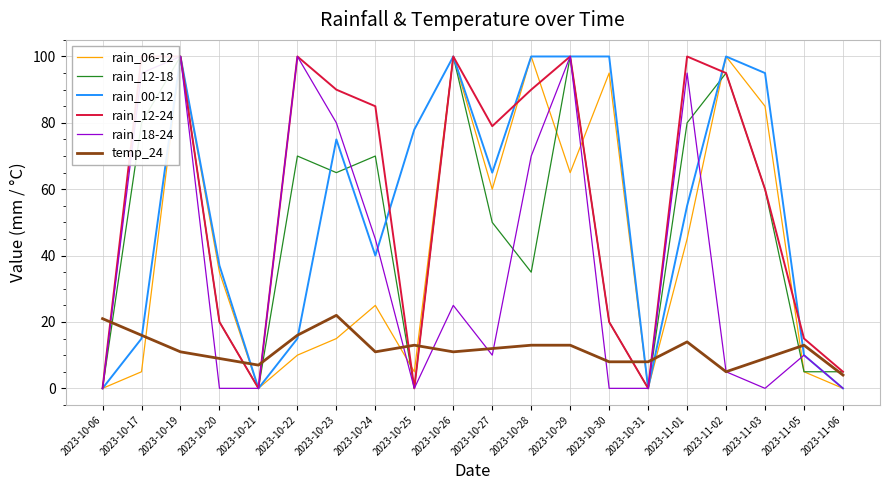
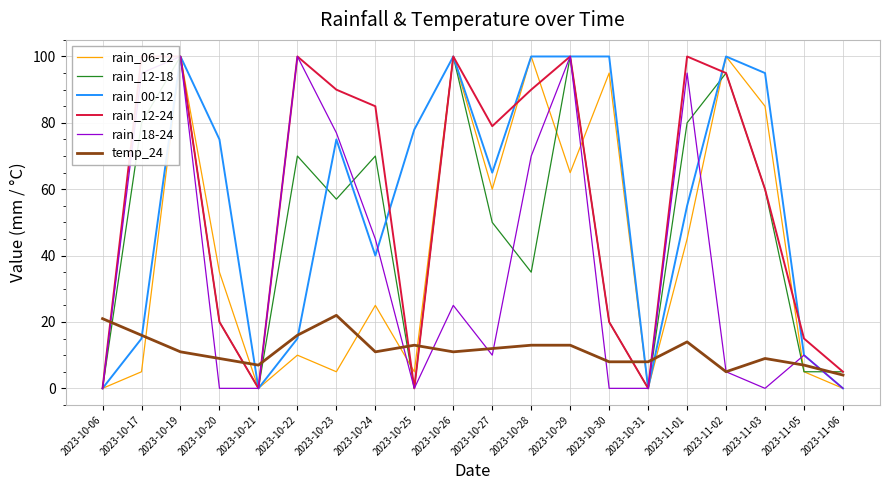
rain_00-12, 2023-10-20: 37 -> 75
rain_06-12, 2023-10-23: 15 -> 5
rain_12-18, 2023-10-23: 65 -> 57
rain_18-24, 2023-10-23: 80 -> 77
temp_24, 2023-11-05: 13 -> 7
